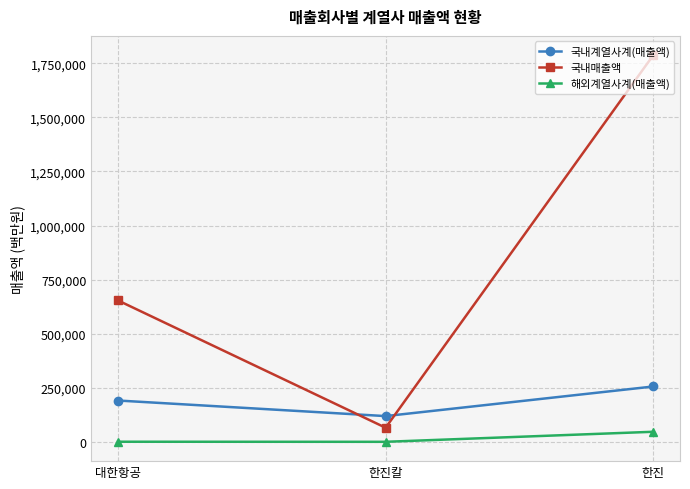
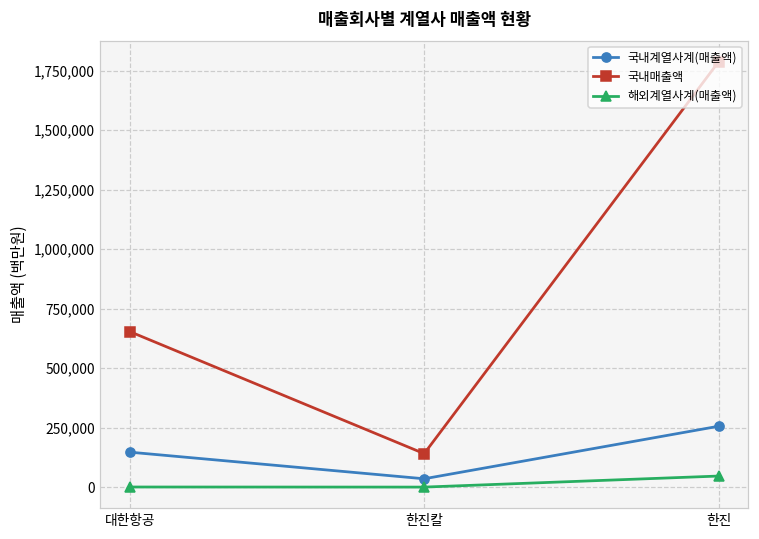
국내계열사계(매출액), 대한항공: 190,000 -> 150,000
국내계열사계(매출액), 한진칼: 120,000 -> 30,000
국내매출액, 한진칼: 70,000 -> 140,000
